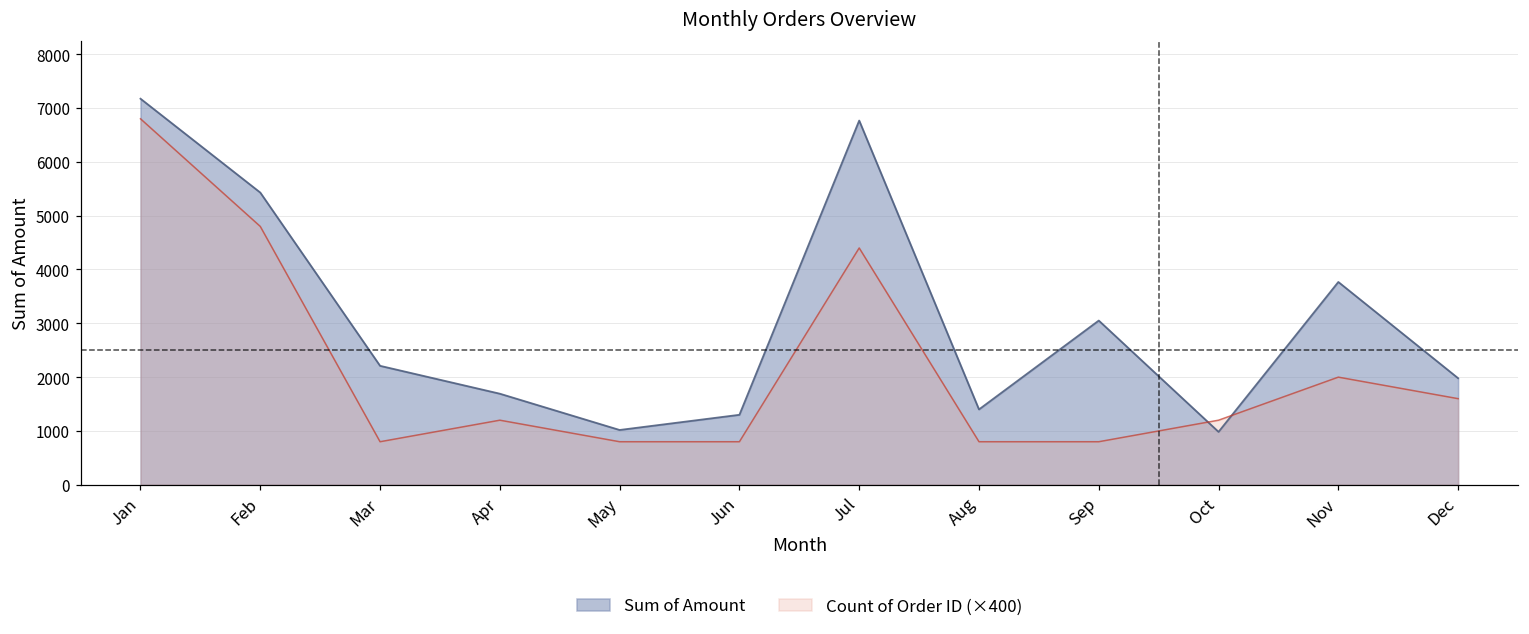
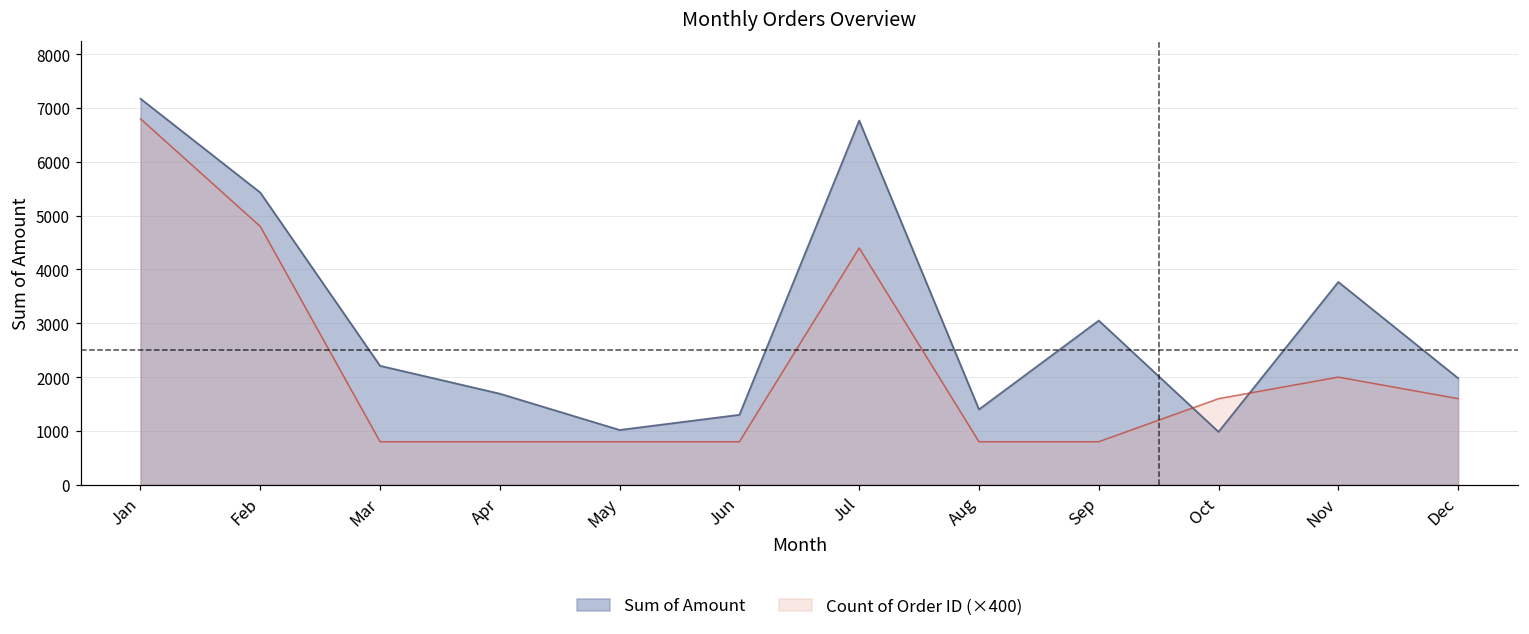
Count of Order ID (×400), Apr: 1200 -> 800
Count of Order ID (×400), Oct: 1200 -> 1600
